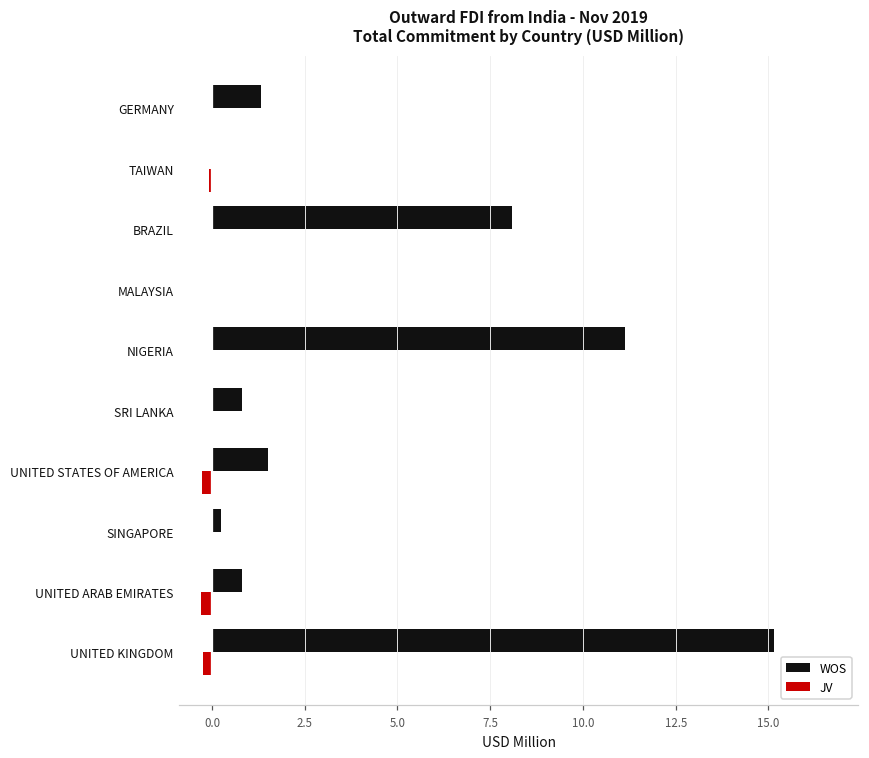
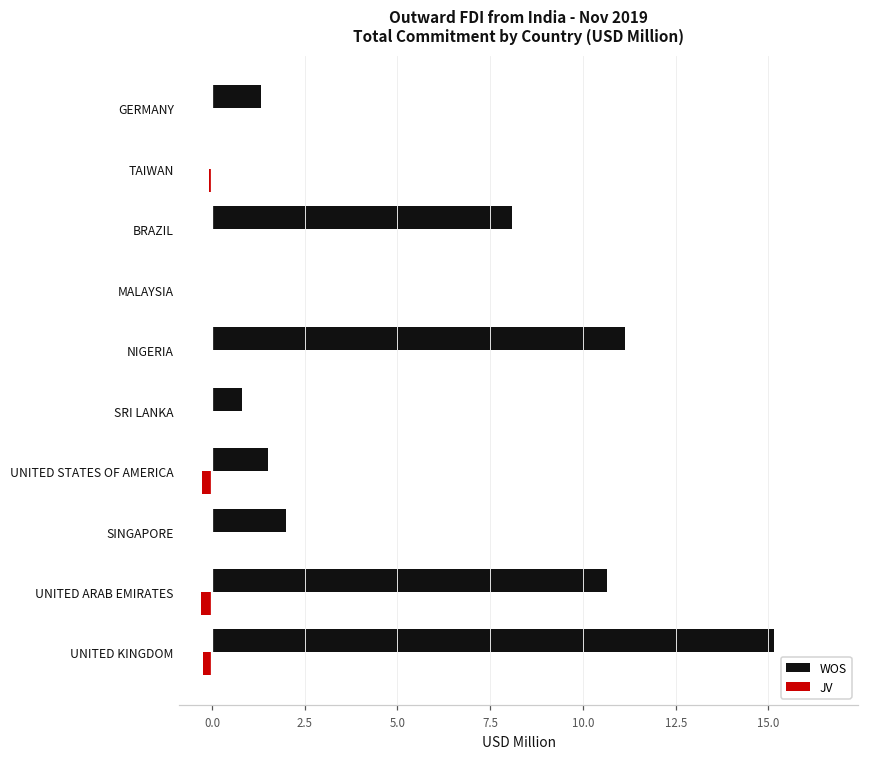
WOS, SINGAPORE: 0.2 -> 2.0
WOS, UNITED ARAB EMIRATES: 0.8 -> 10.6
